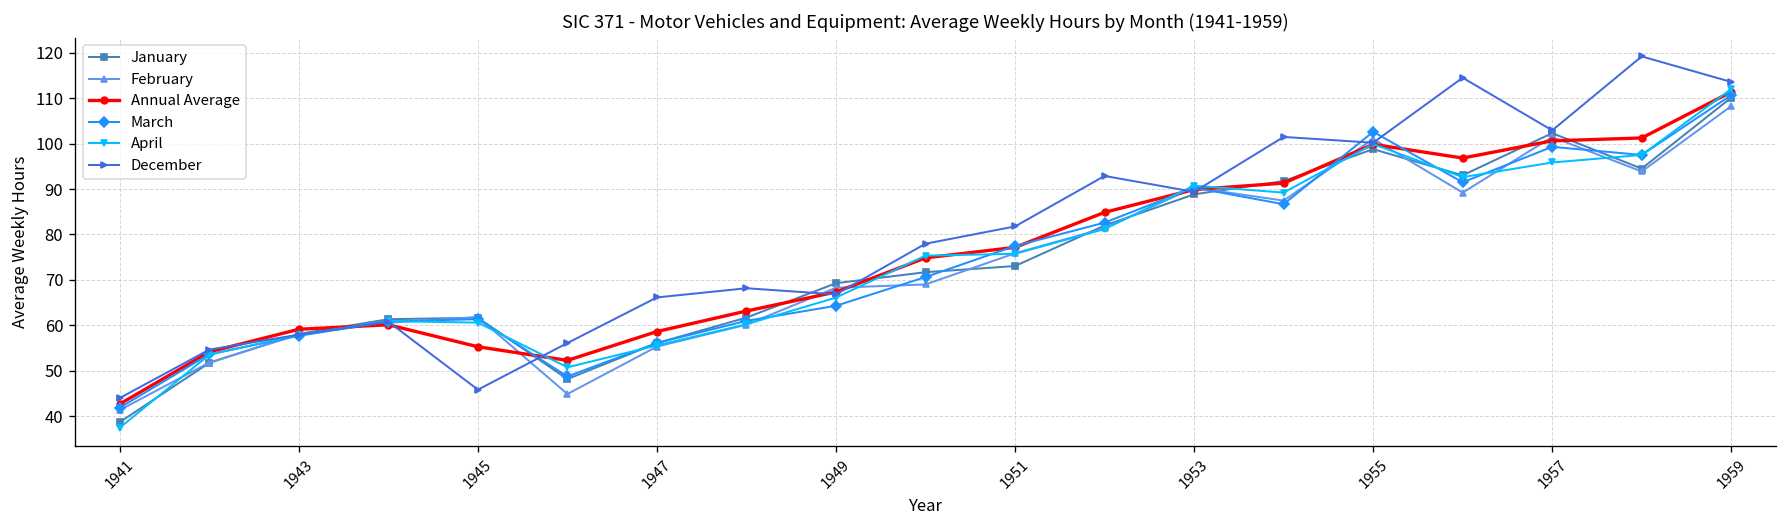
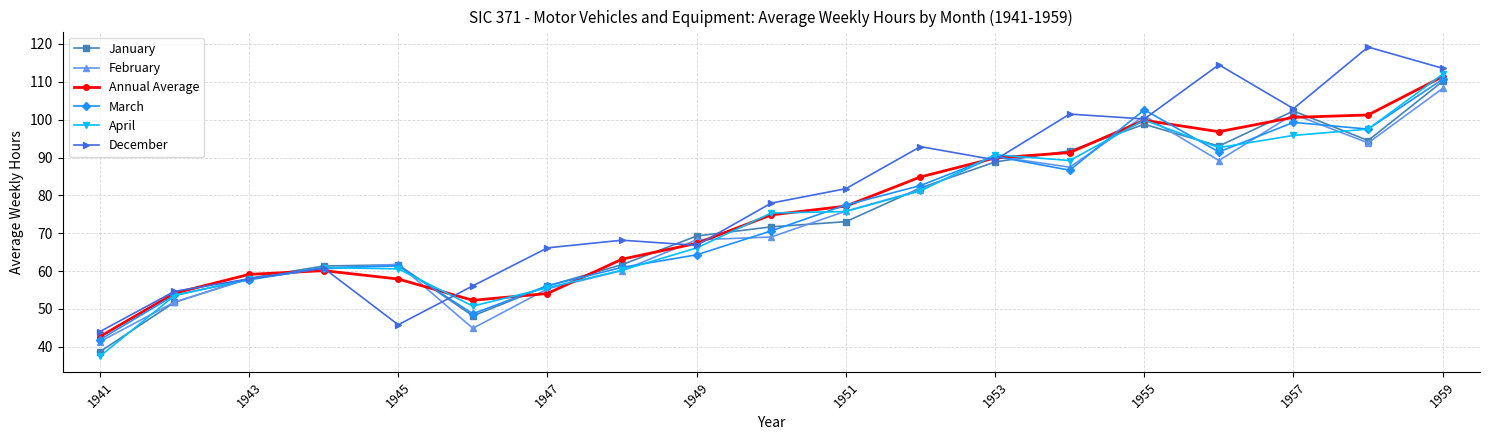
Annual Average, 1945: 55 -> 58
Annual Average, 1947: 59 -> 54
